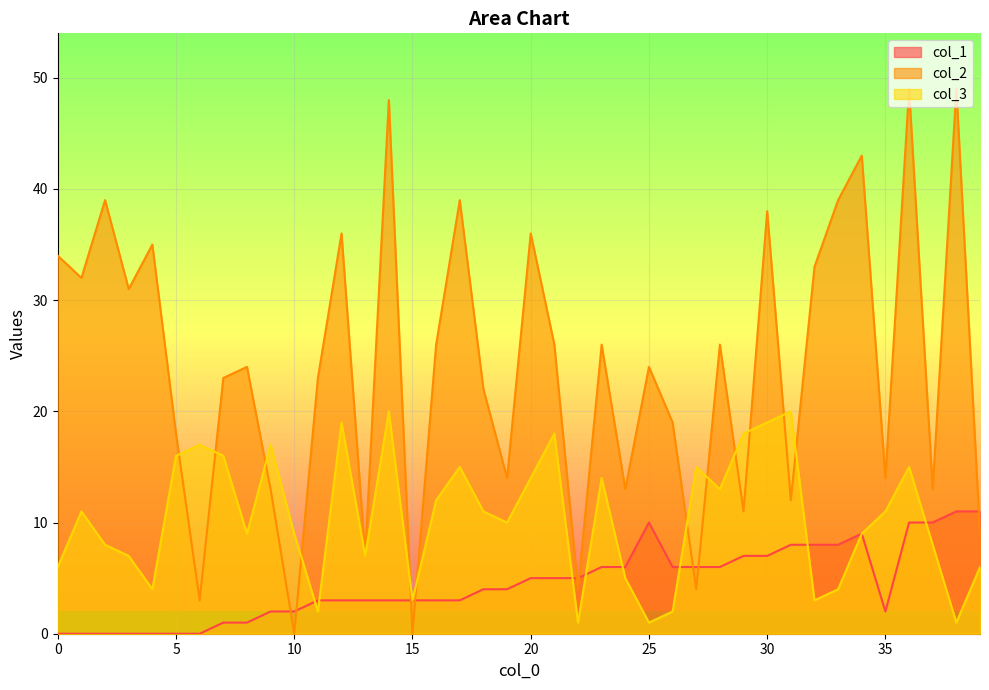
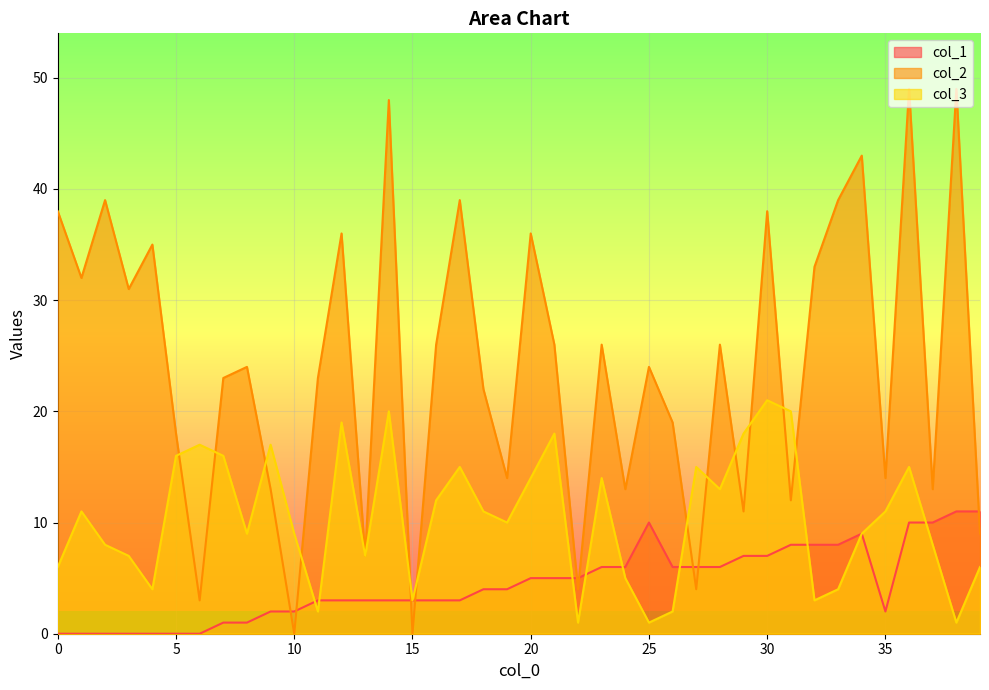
col_2, 0: 34 -> 38
col_3, 30: 19 -> 21
